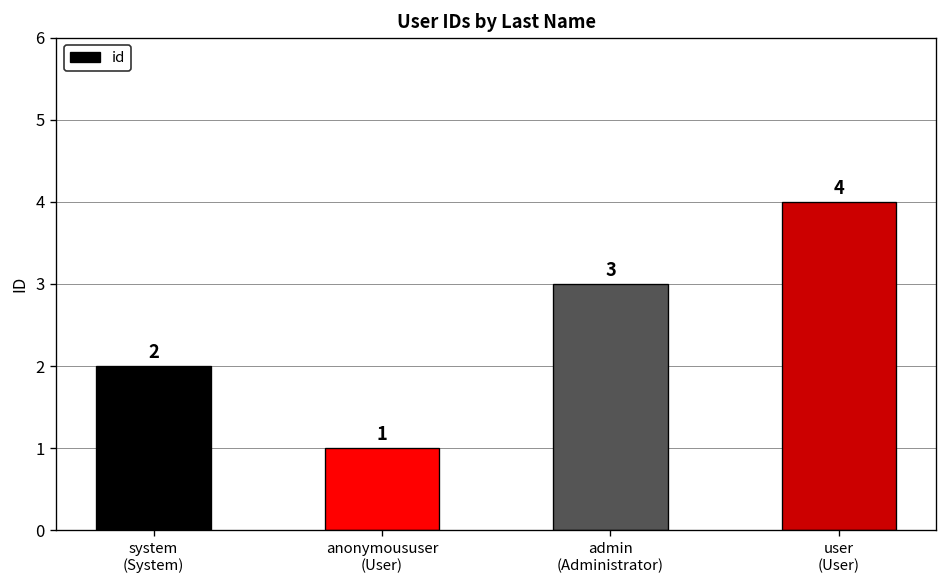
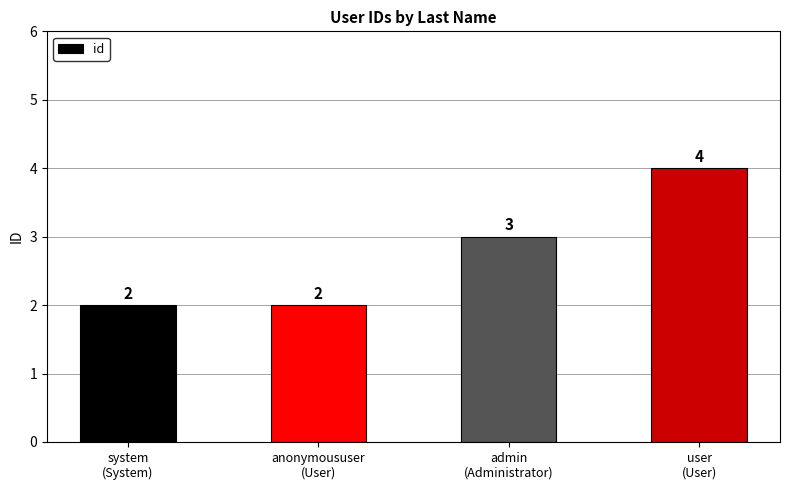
anonymoususer (User): 1 -> 2
